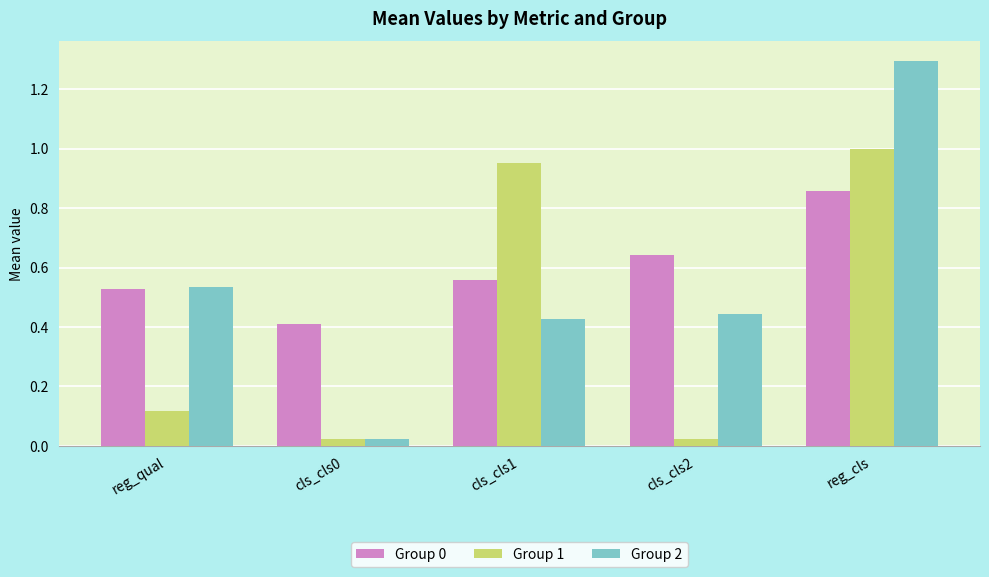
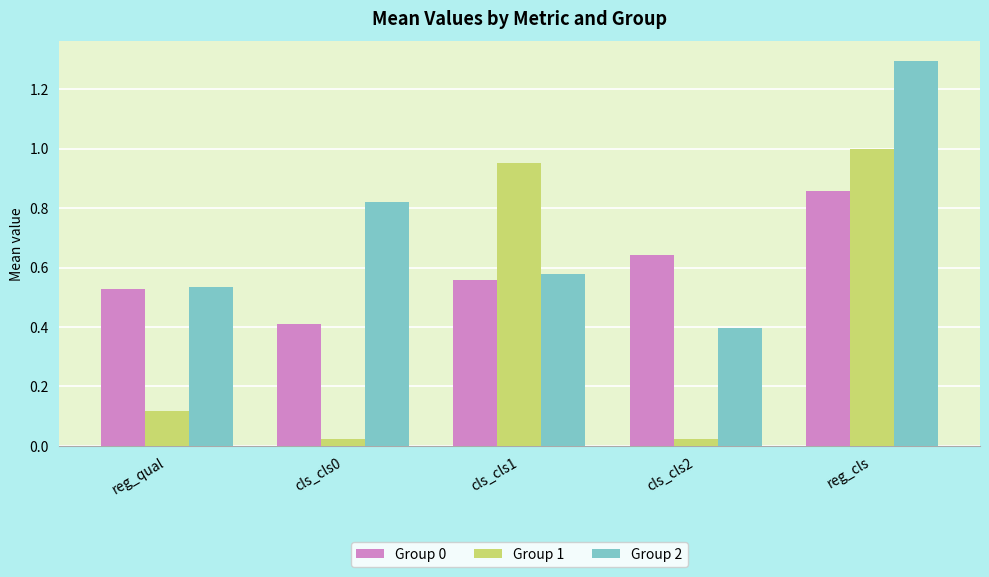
Group 2, cls_cls0: 0.02 -> 0.82
Group 2, cls_cls1: 0.43 -> 0.58
Group 2, cls_cls2: 0.44 -> 0.40
